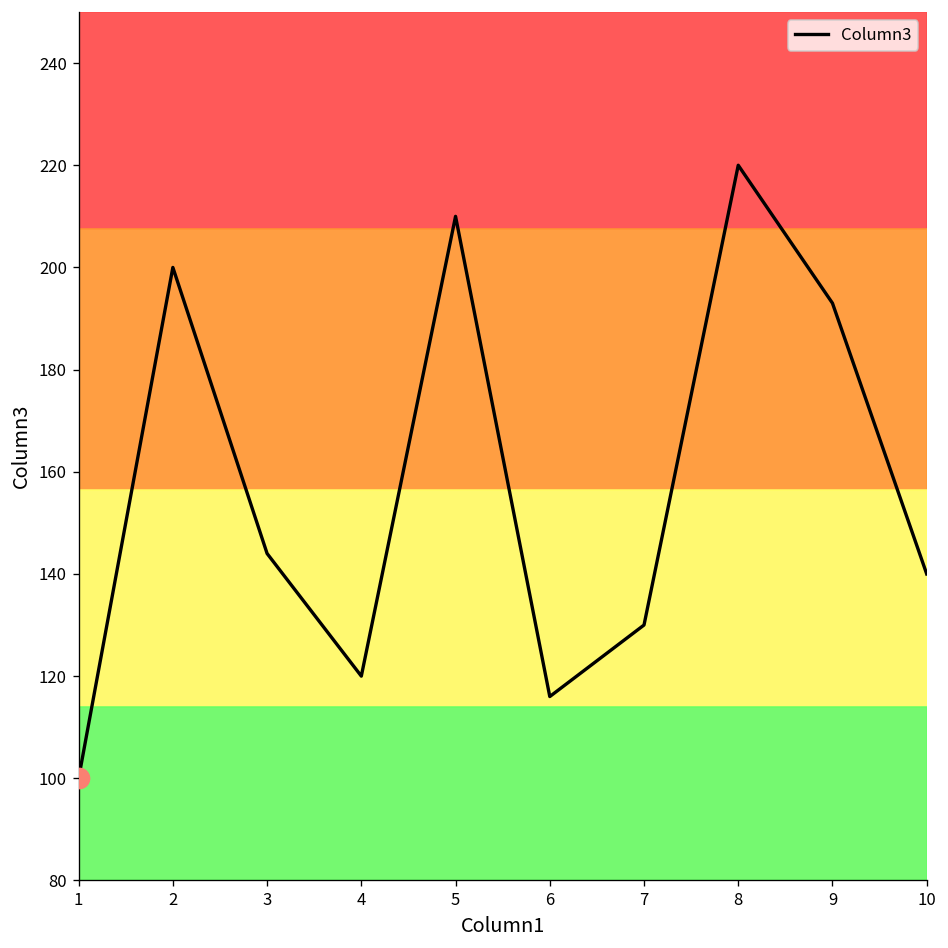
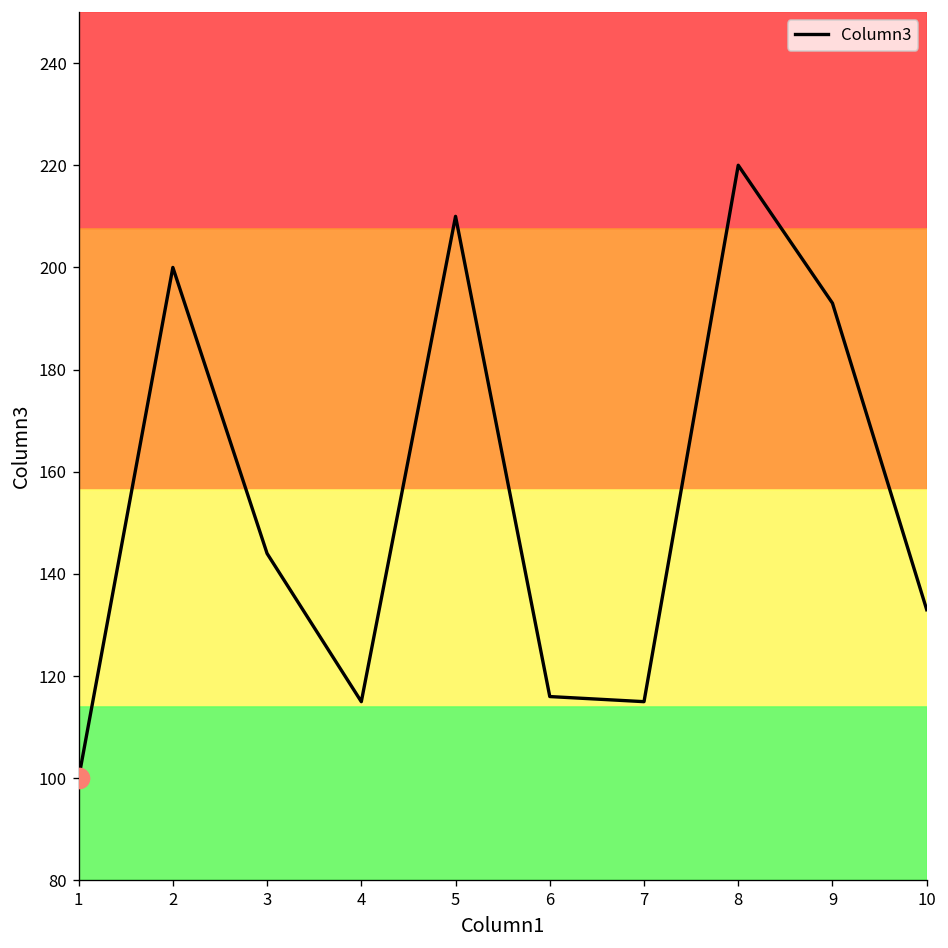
Column3, 4: 120 -> 115
Column3, 7: 130 -> 115
Column3, 10: 140 -> 133
